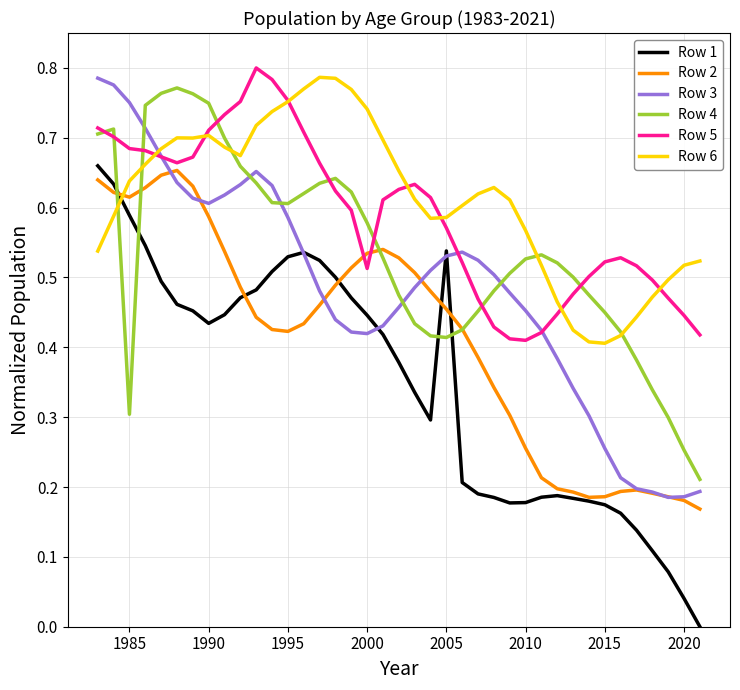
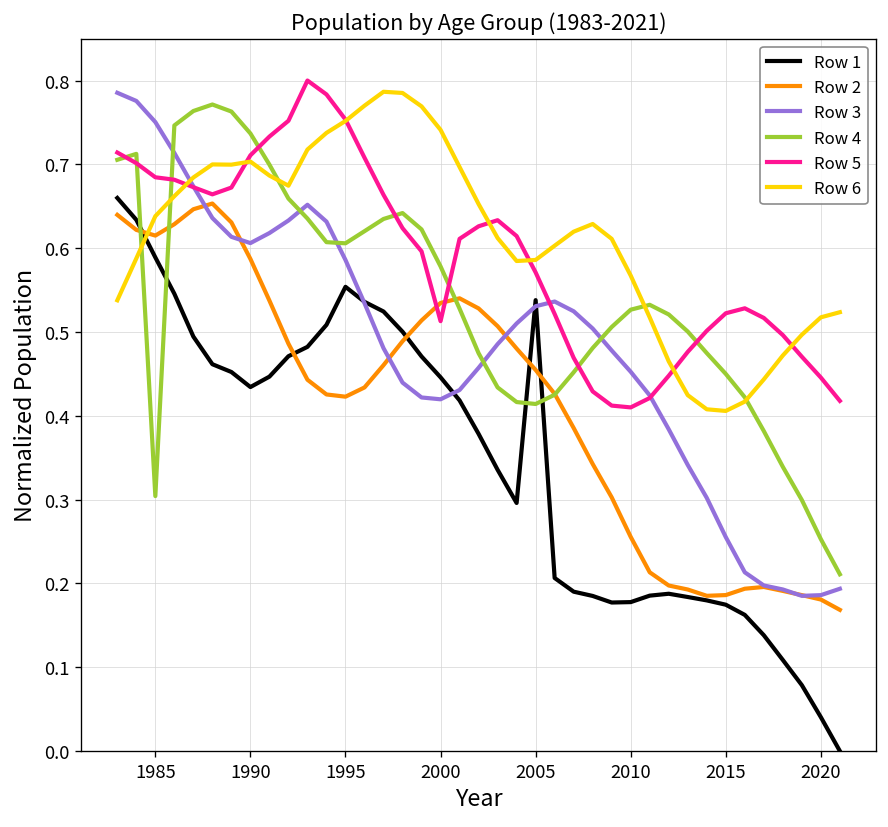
Row 4, 1990: 0.75 -> 0.74
Row 1, 1995: 0.53 -> 0.55
